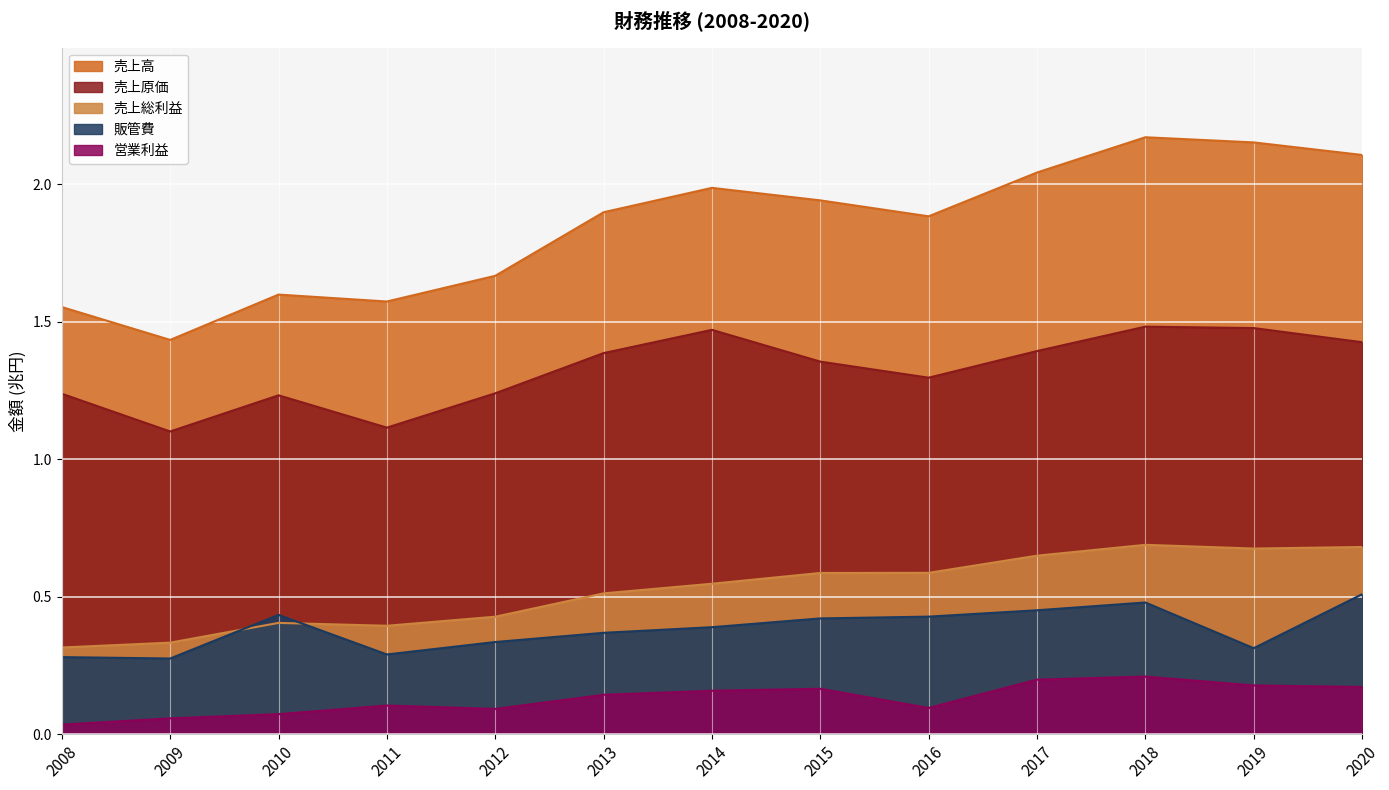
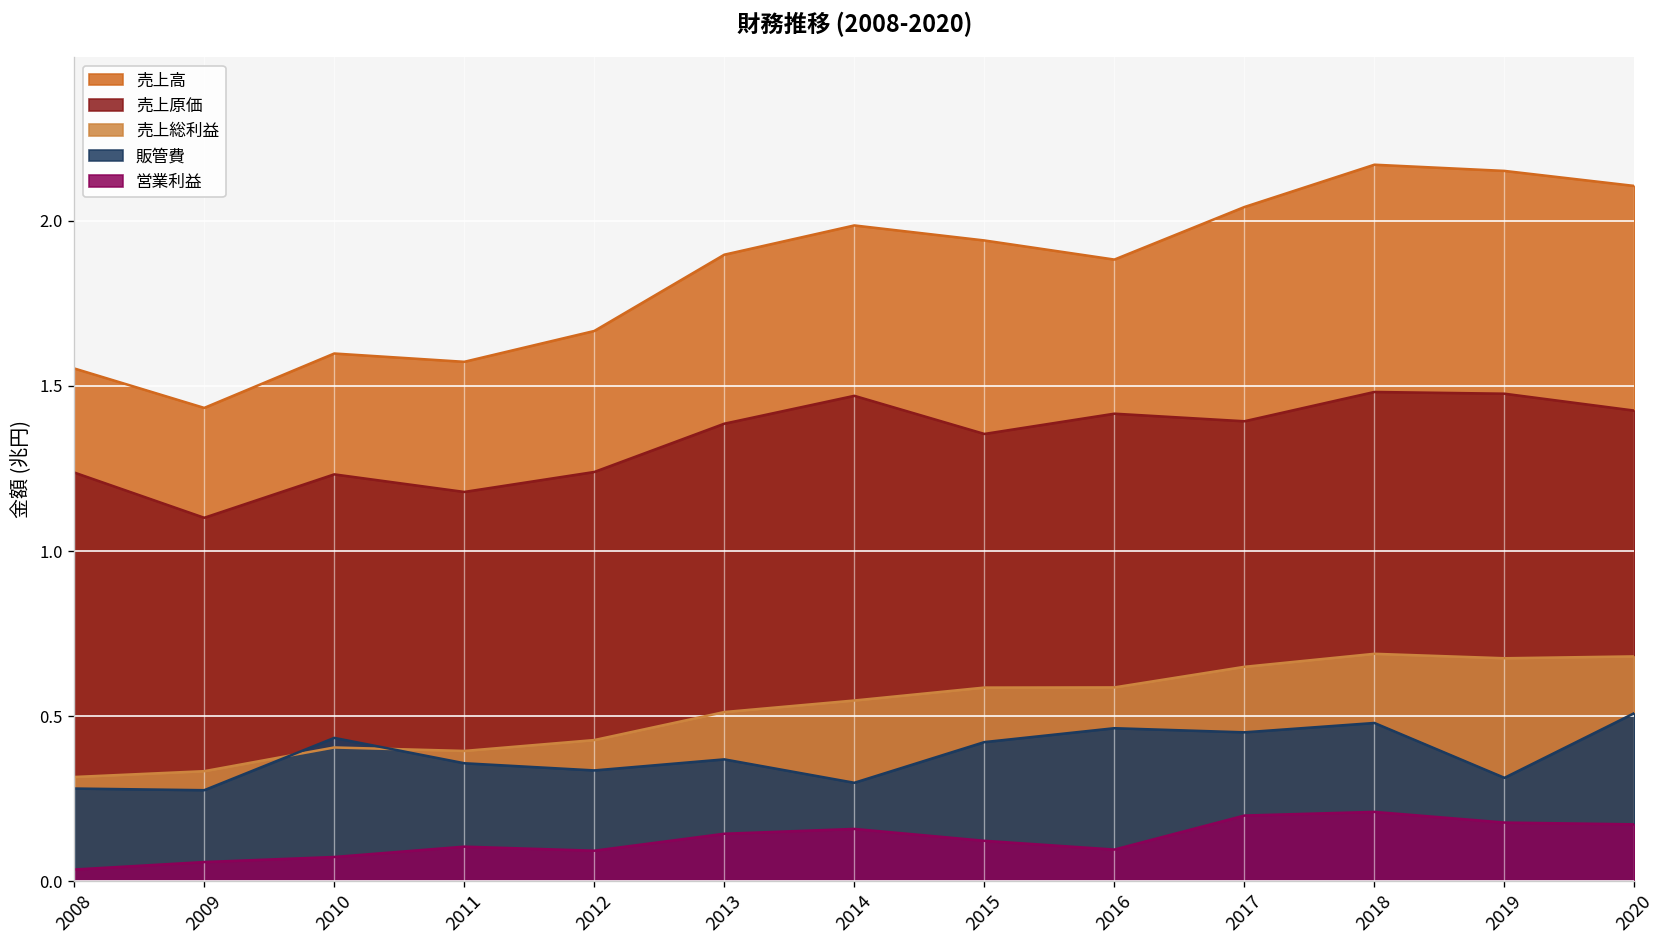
売上原価, 2011: 1.11 -> 1.18
販管費, 2011: 0.29 -> 0.36
販管費, 2014: 0.39 -> 0.30
営業利益, 2015: 0.17 -> 0.12
売上原価, 2016: 1.30 -> 1.42
販管費, 2016: 0.43 -> 0.46
